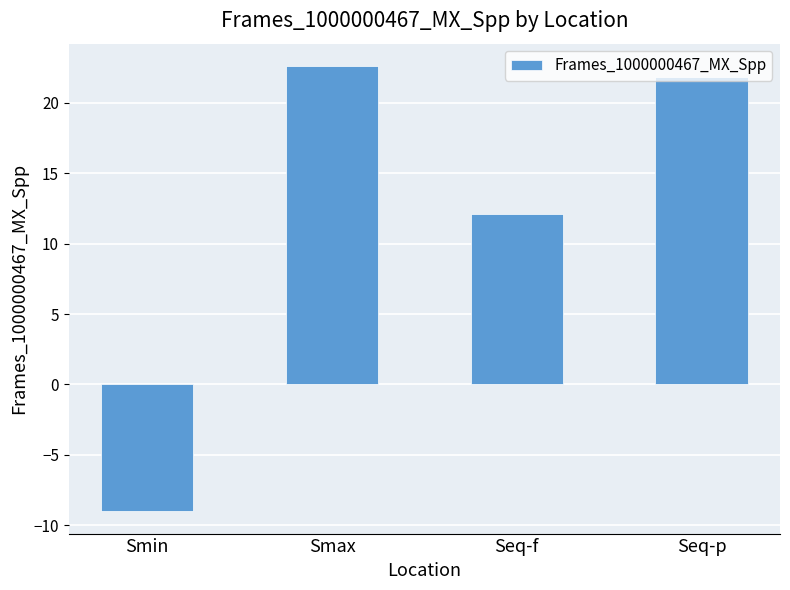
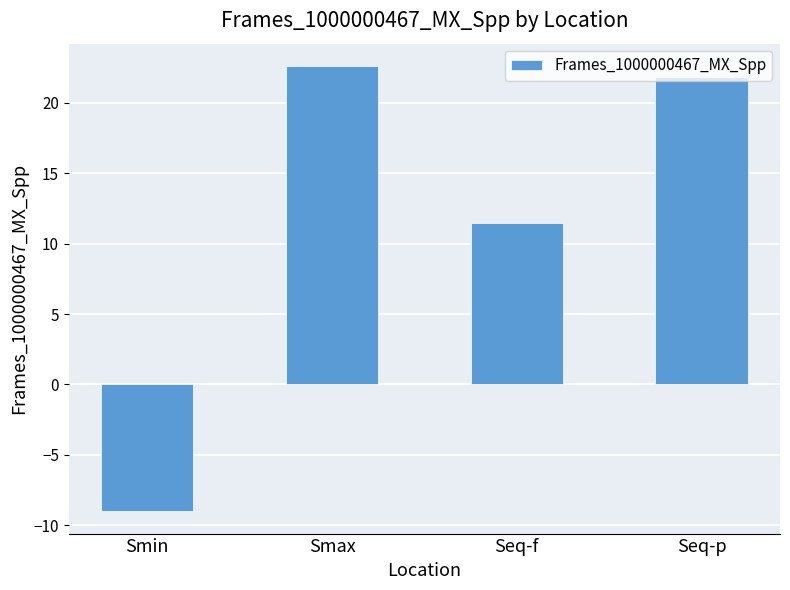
Seq-f: 12.1 -> 11.5
